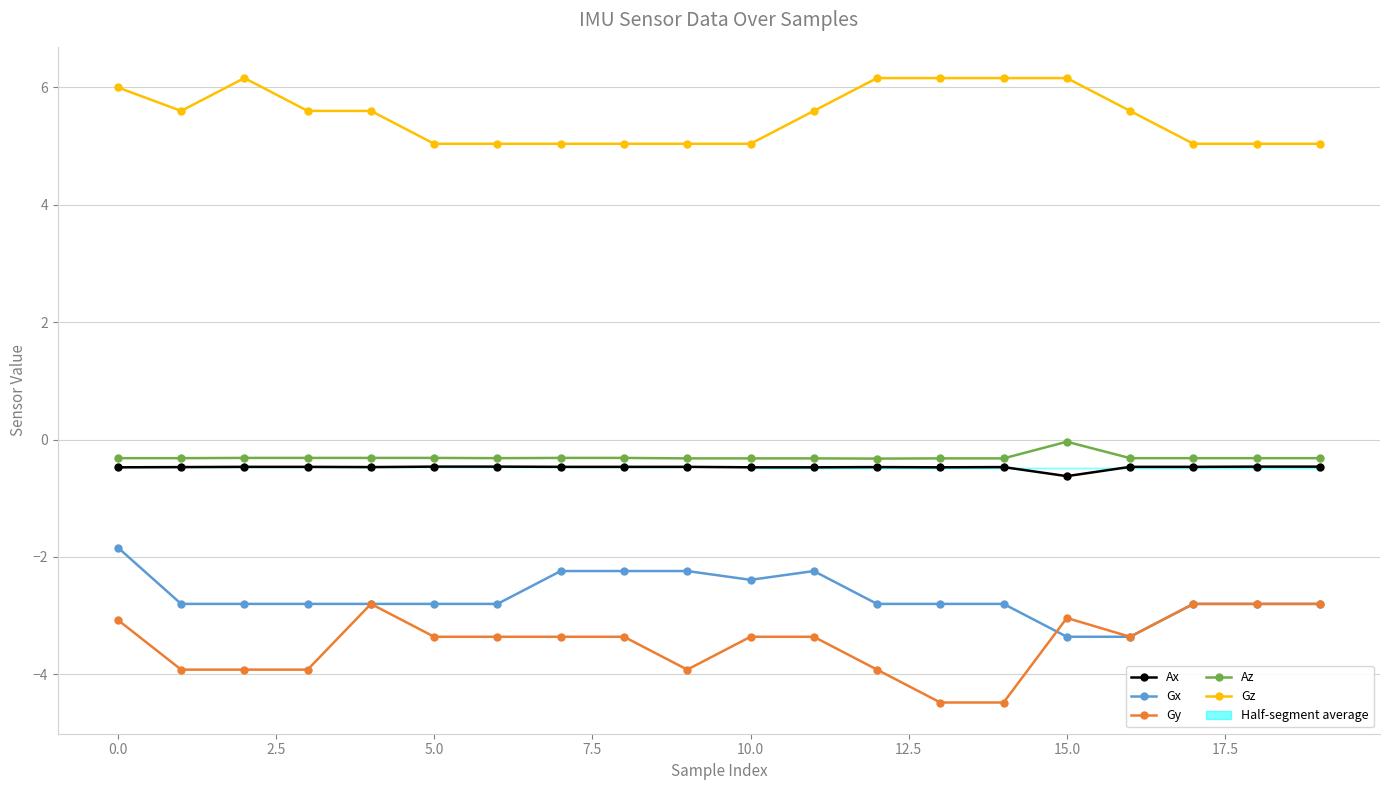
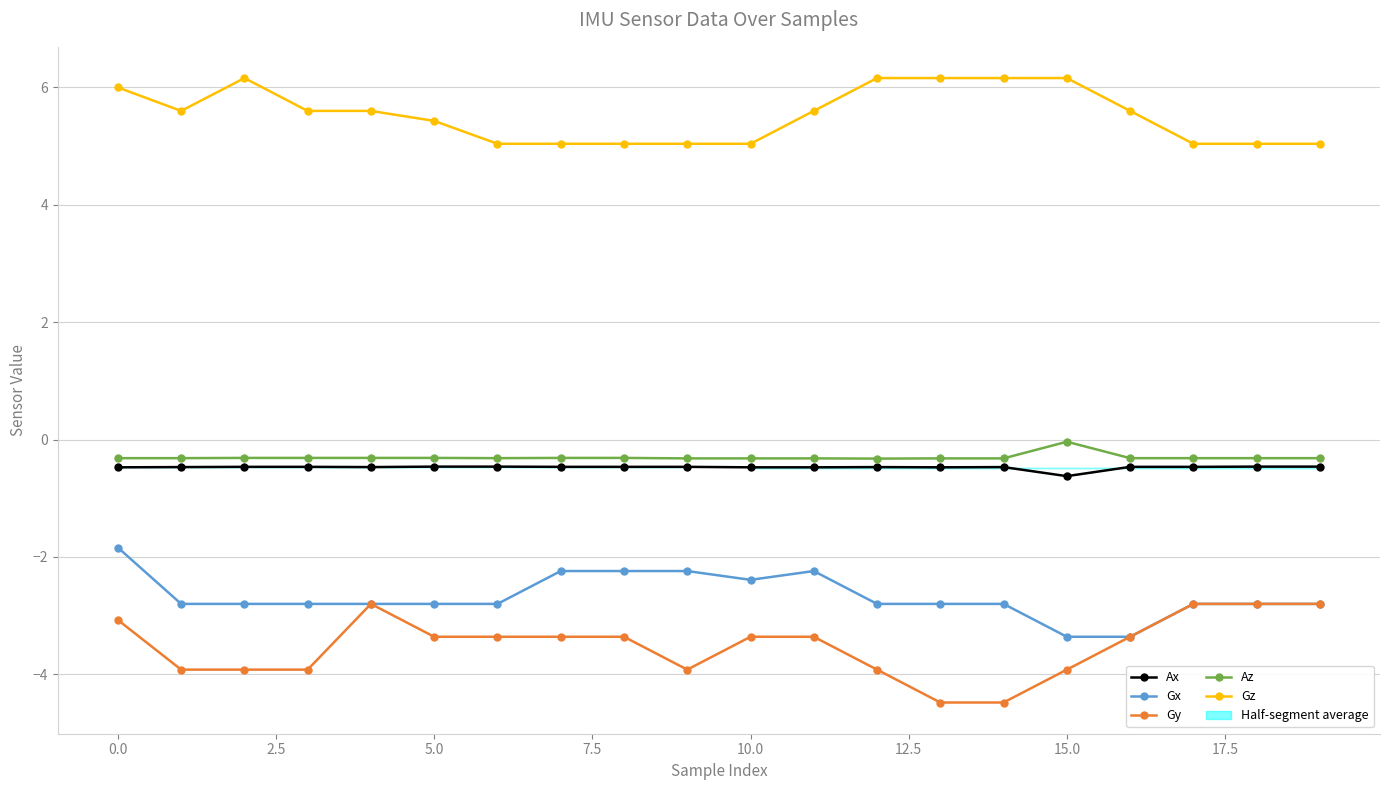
Gz, 5.0: 5.0 -> 5.4
Gy, 15.0: -3.0 -> -3.9
